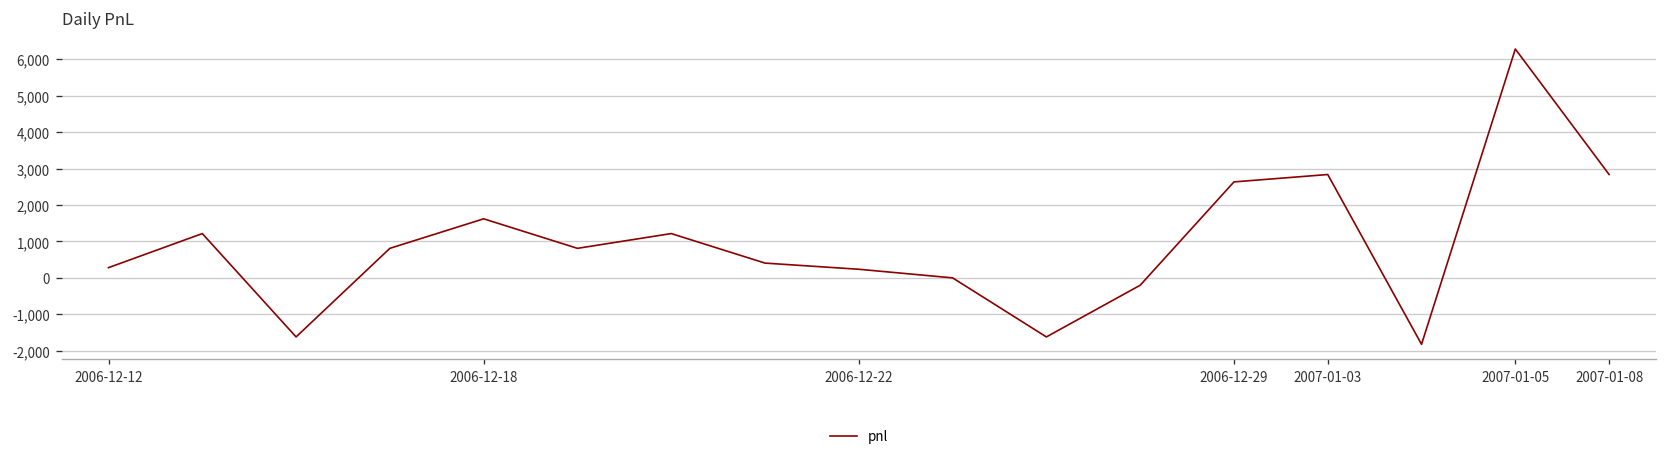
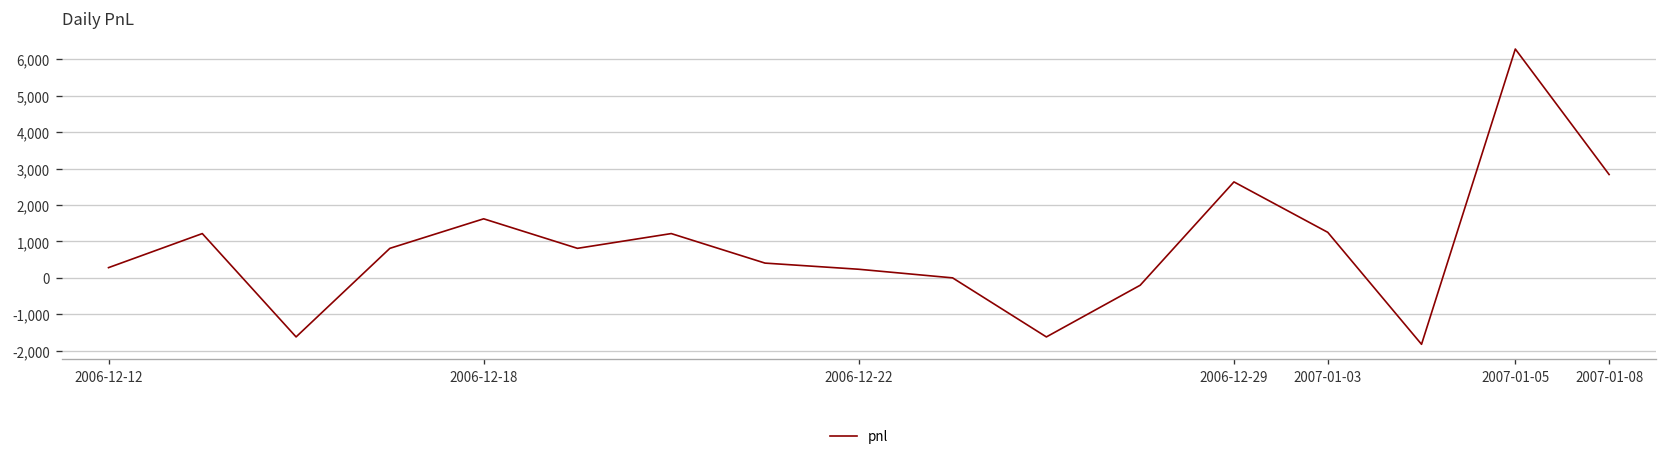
2007-01-03: 2,800 -> 1,200
